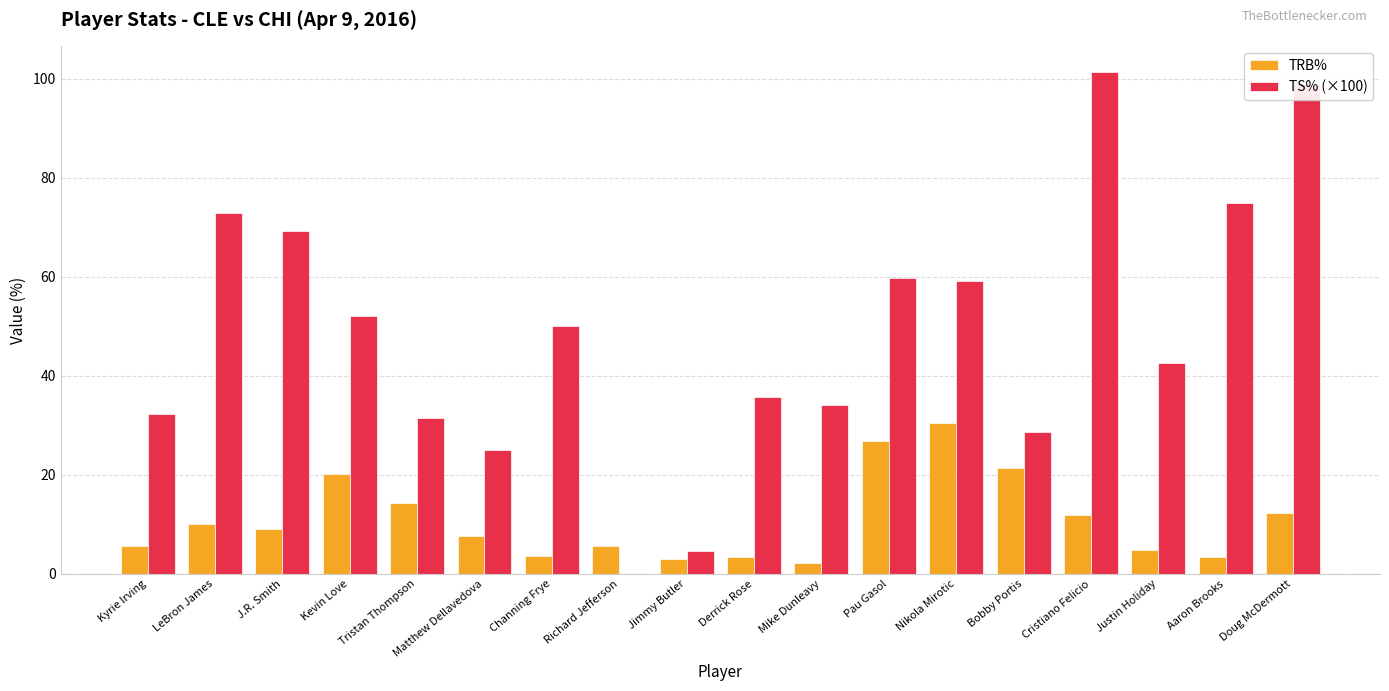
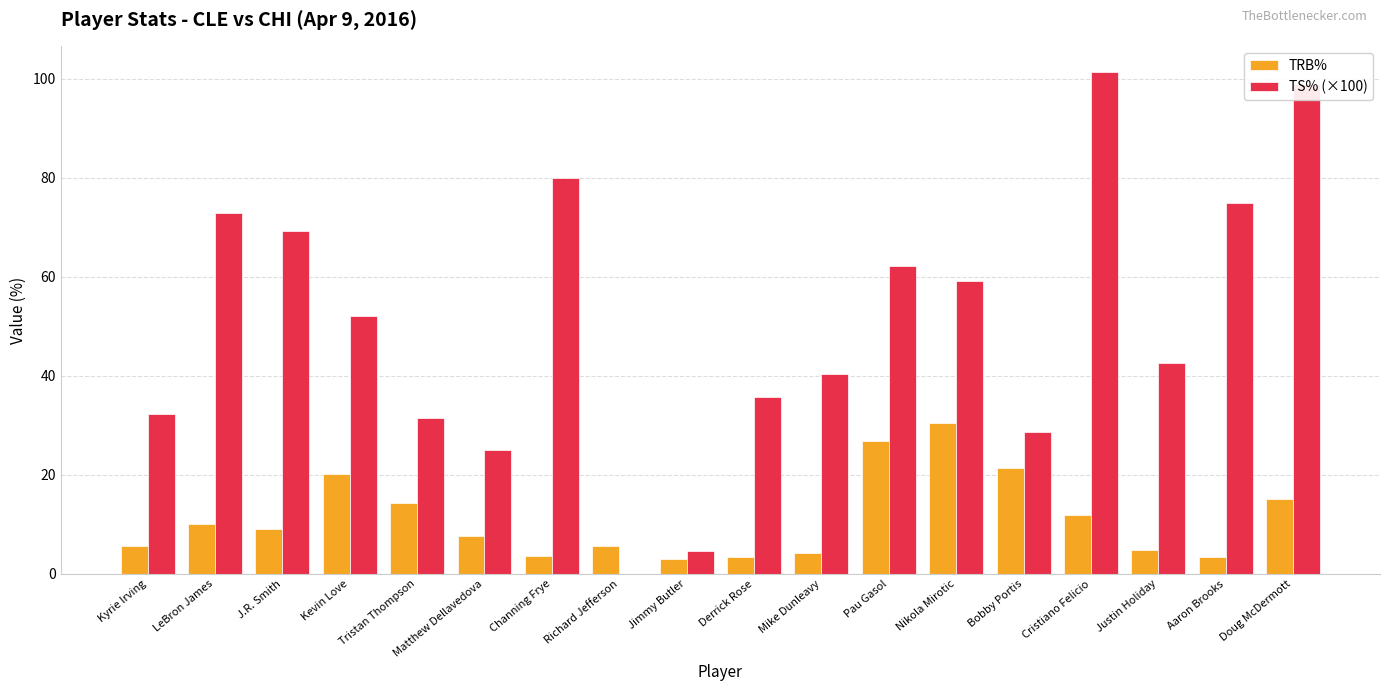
TS% (×100), Channing Frye: 50 -> 80
TRB%, Mike Dunleavy: 2 -> 4
TS% (×100), Mike Dunleavy: 34 -> 40
TS% (×100), Pau Gasol: 60 -> 62
TRB%, Doug McDermott: 12 -> 15
